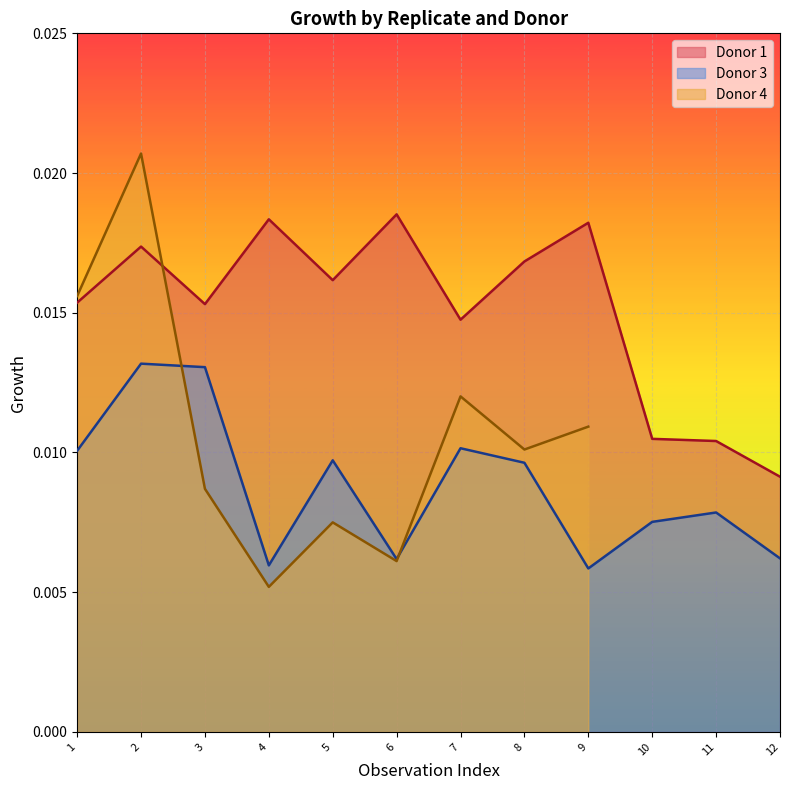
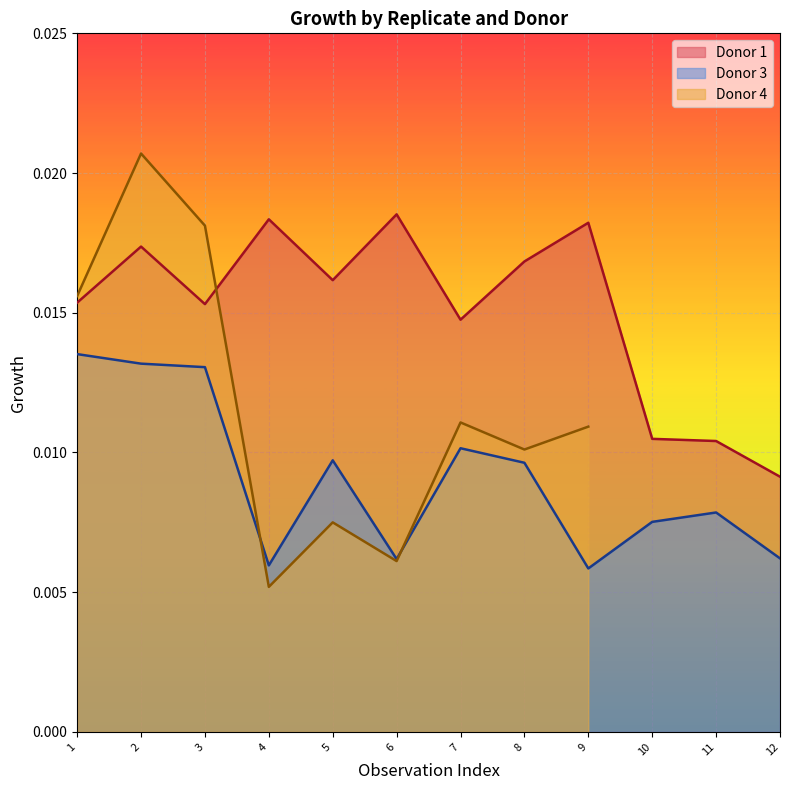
Donor 3, 1: 0.0101 -> 0.0135
Donor 4, 3: 0.0087 -> 0.0181
Donor 4, 7: 0.0120 -> 0.0111
